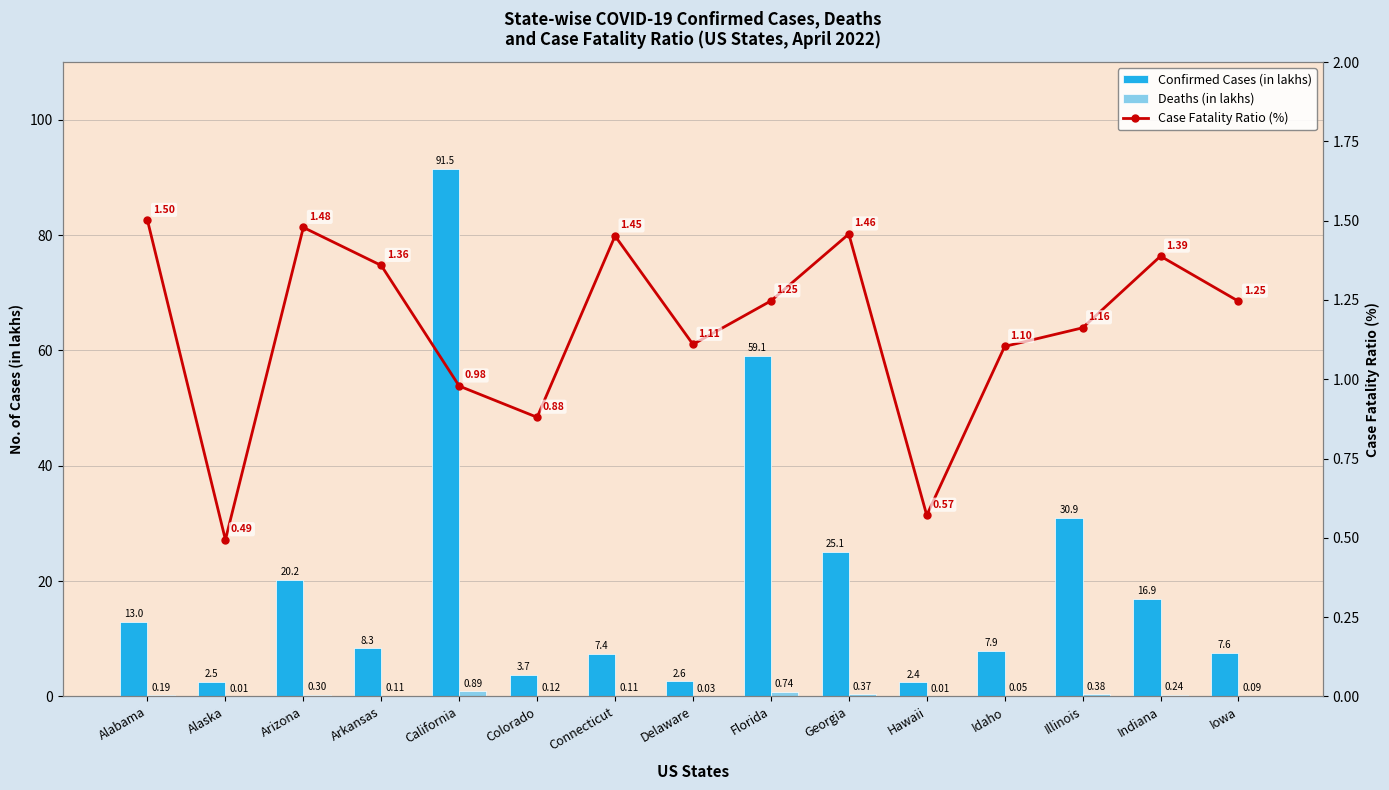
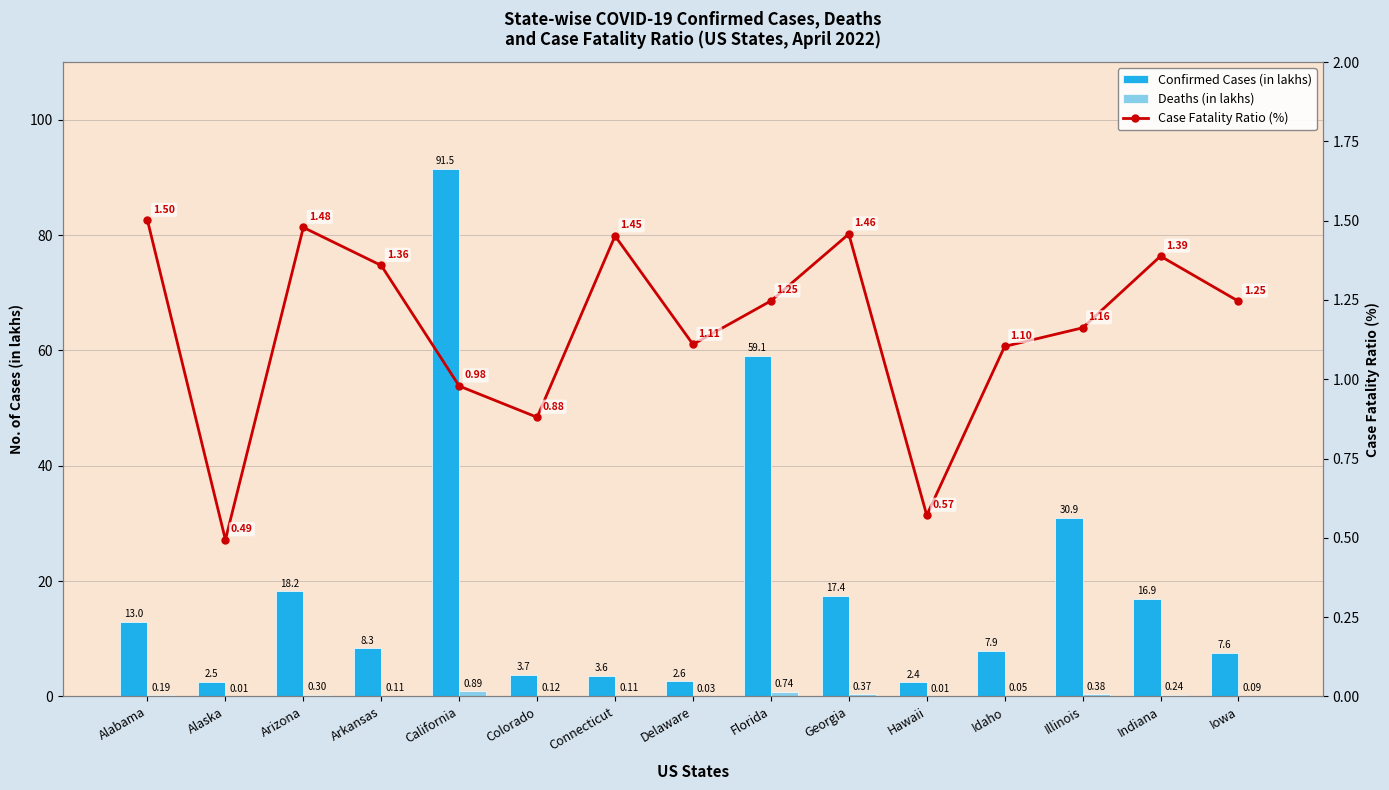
Confirmed Cases (in lakhs), Arizona: 20.2 -> 18.2
Confirmed Cases (in lakhs), Connecticut: 7.4 -> 3.6
Confirmed Cases (in lakhs), Georgia: 25.1 -> 17.4
